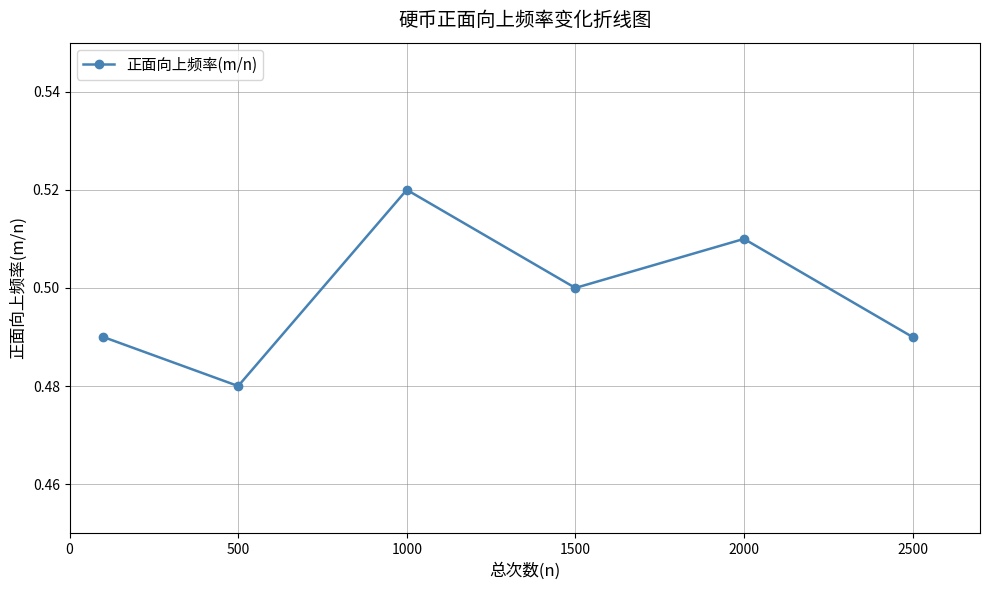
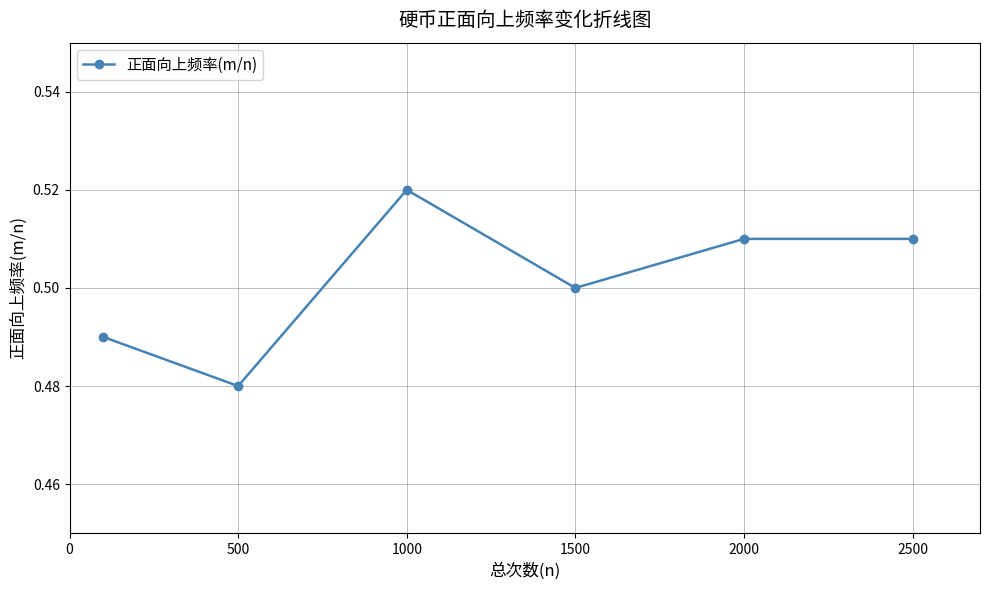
2500: 0.49 -> 0.51
